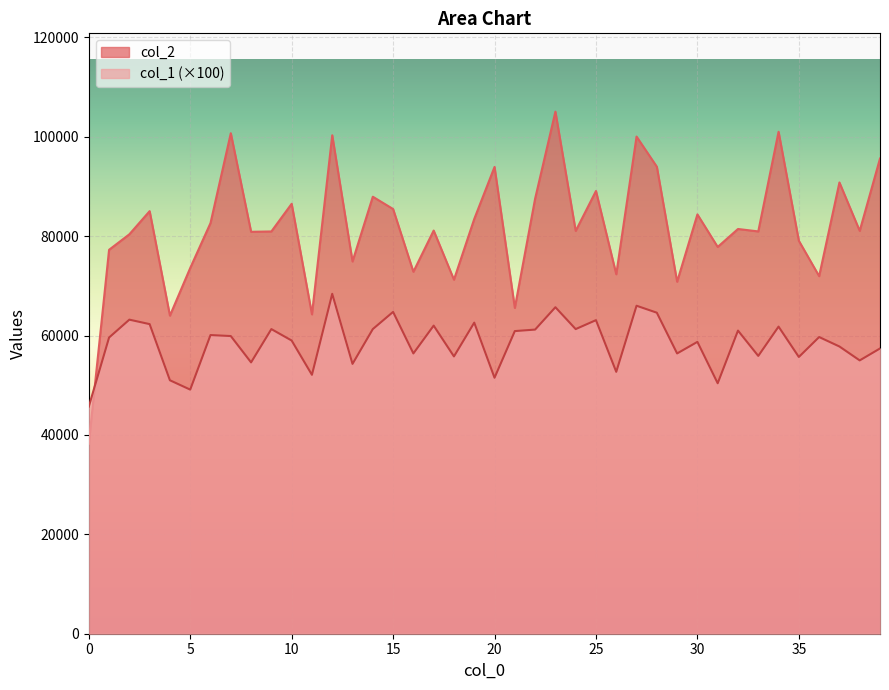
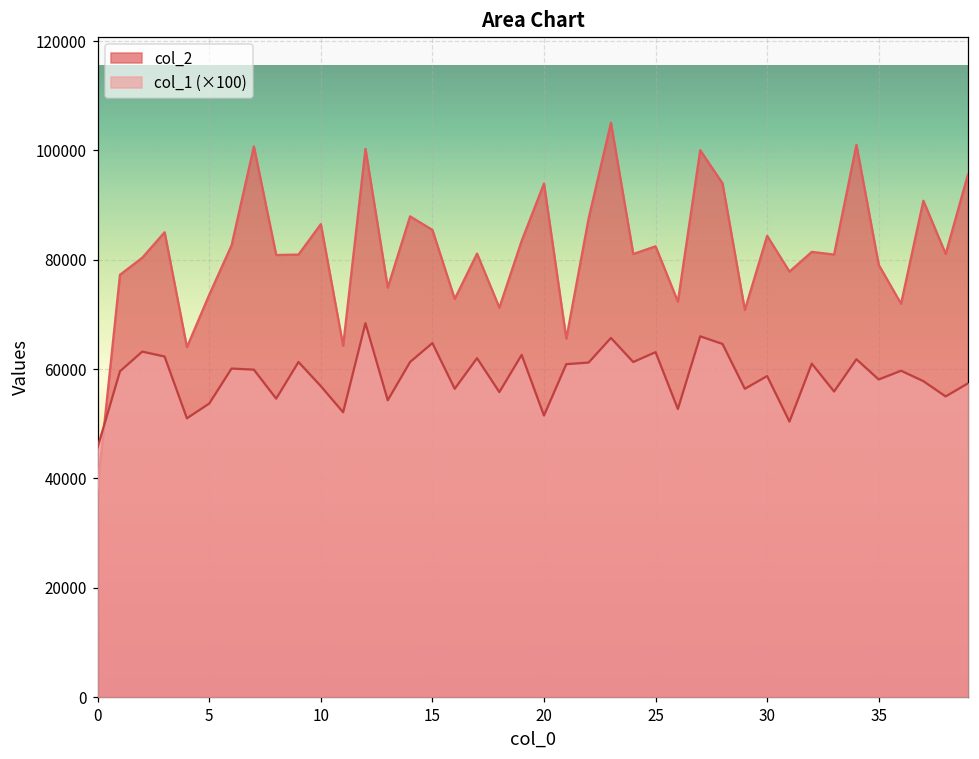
col_1 (×100), 5: 49000 -> 54000
col_1 (×100), 10: 59000 -> 57000
col_2, 25: 89000 -> 82000
col_1 (×100), 35: 56000 -> 58000
